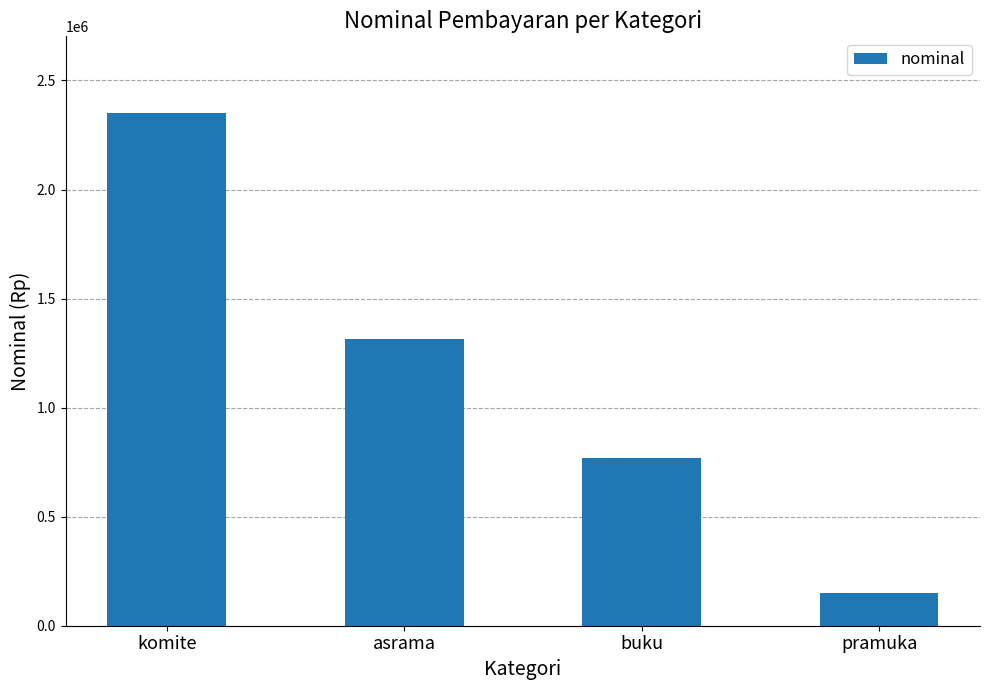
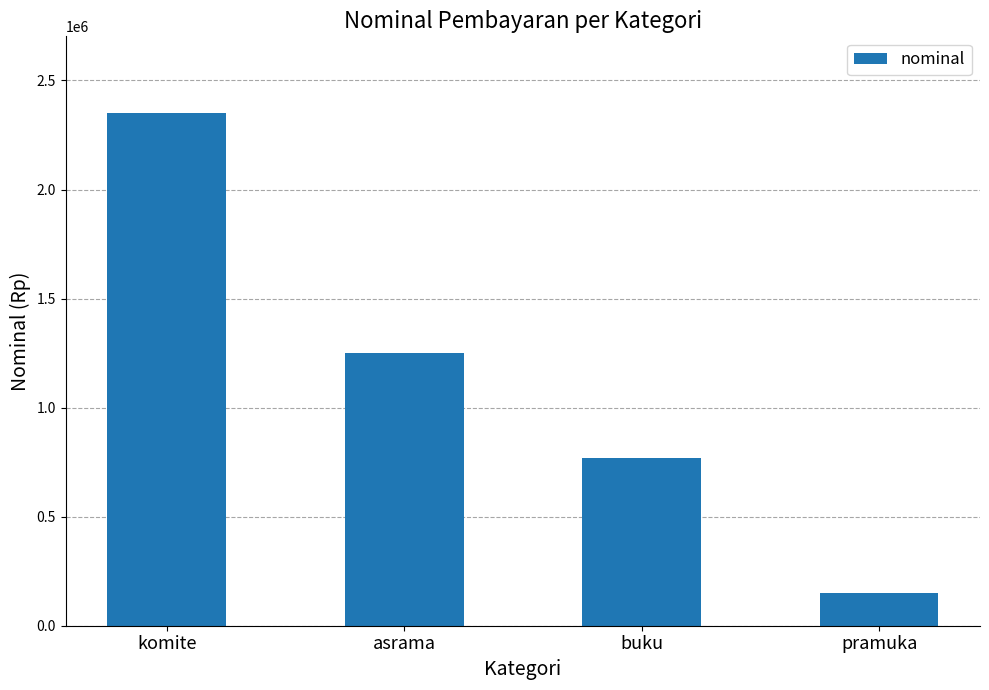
asrama: 1310000 -> 1250000
